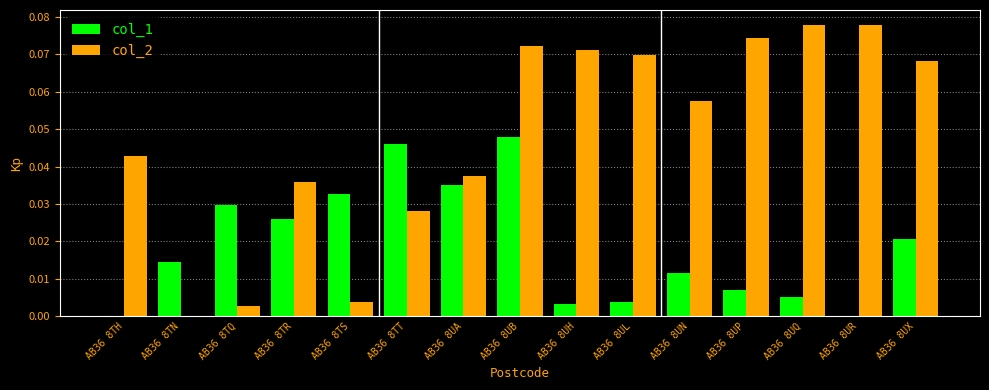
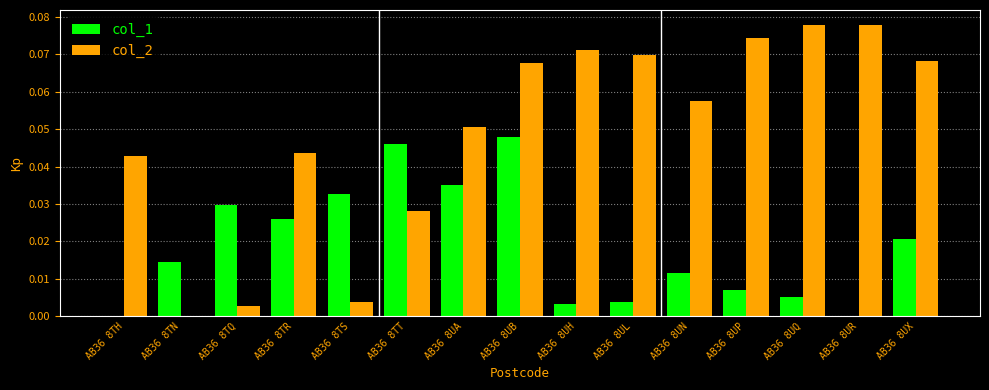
col_2, AB36 8TR: 0.036 -> 0.044
col_2, AB36 8UA: 0.037 -> 0.050
col_2, AB36 8UB: 0.072 -> 0.068
